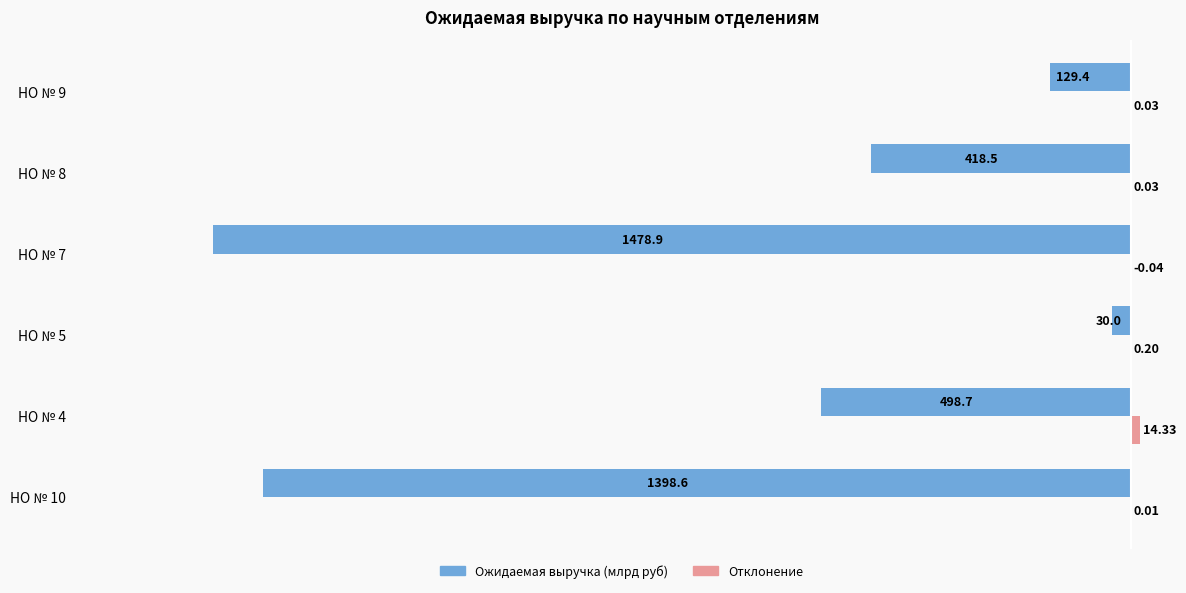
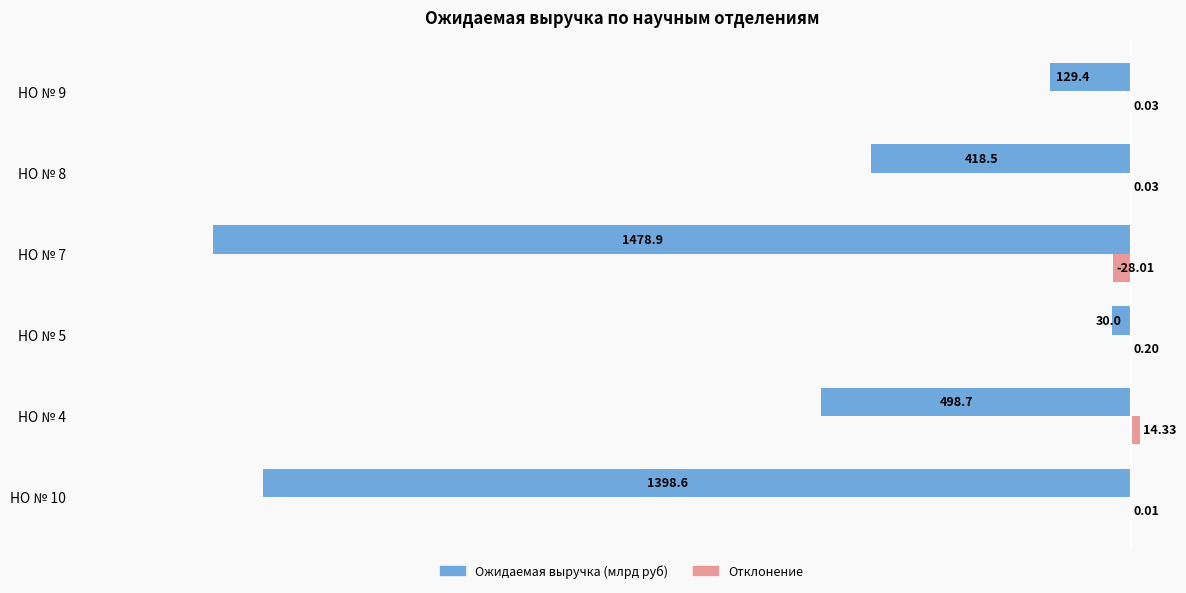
Отклонение, НО № 7: -0.04 -> -28.01
